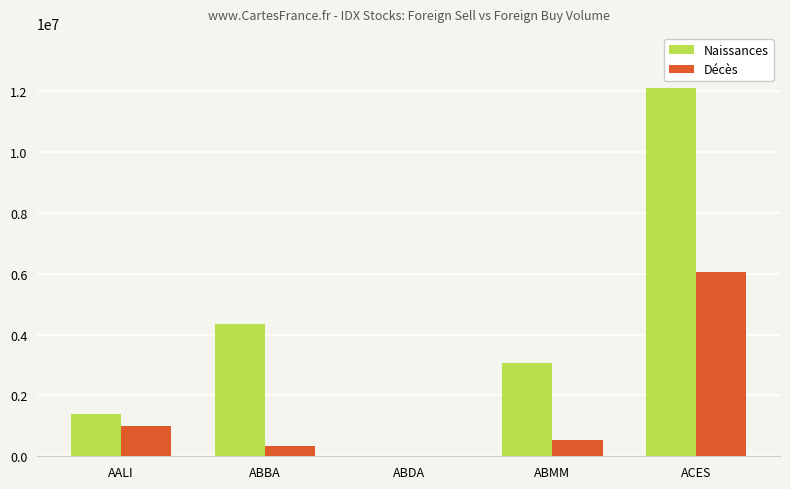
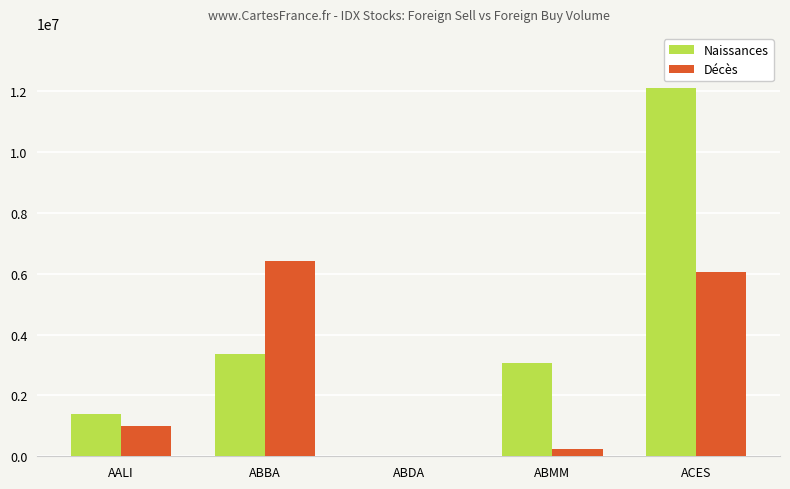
Naissances, ABBA: 4400000 -> 3400000
Décès, ABBA: 300000 -> 6400000
Décès, ABMM: 500000 -> 200000
